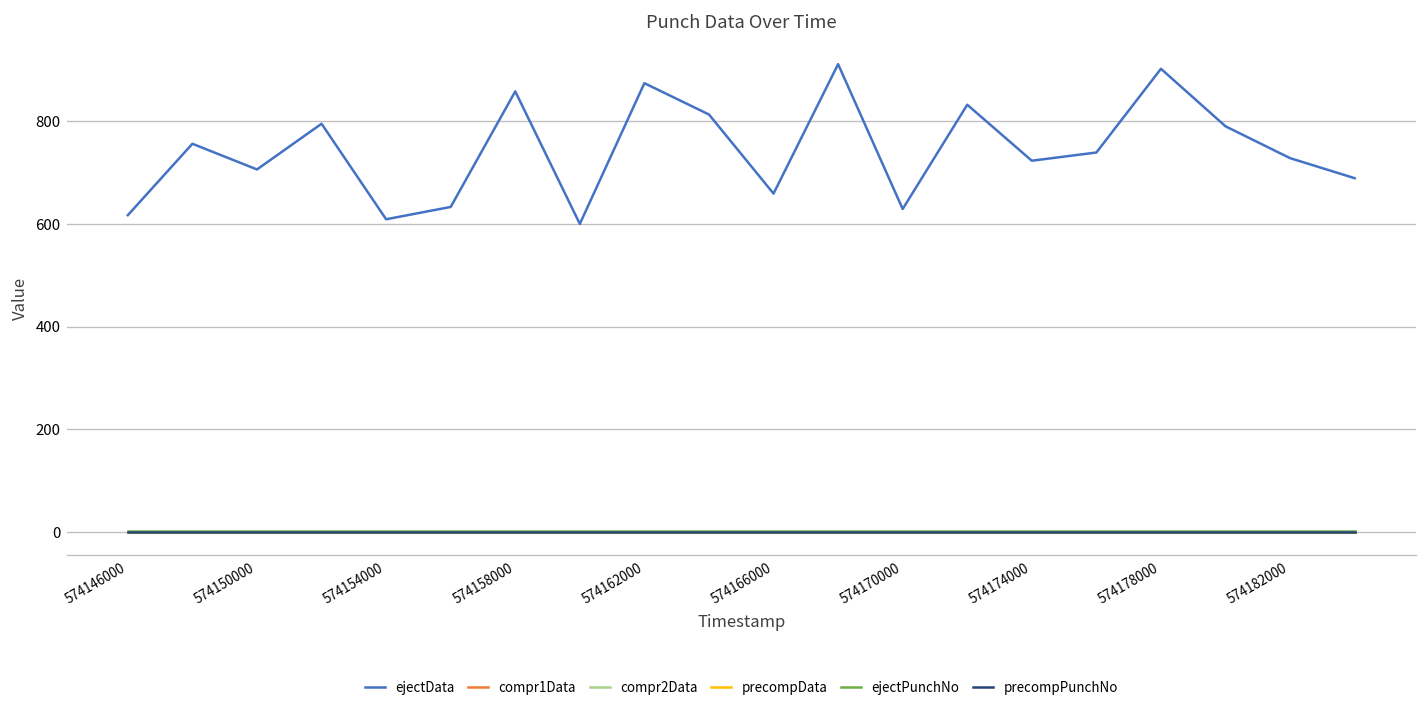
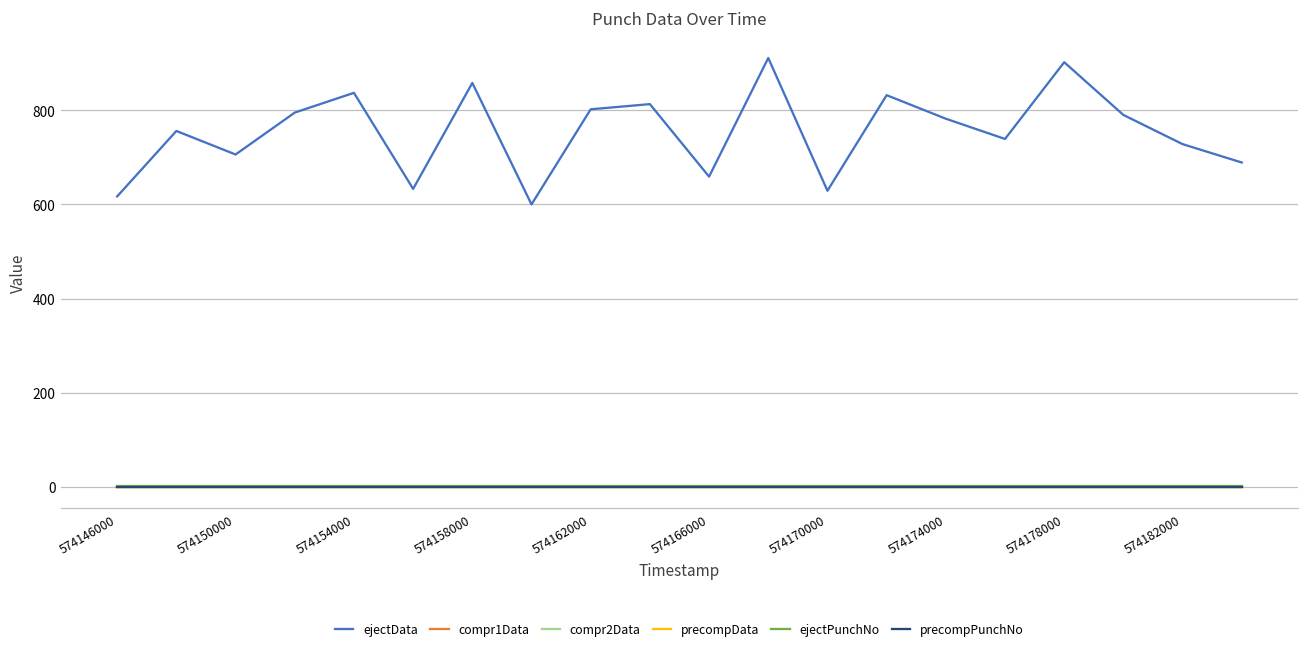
ejectData, 574154000: 610 -> 840
ejectData, 574162000: 870 -> 800
ejectData, 574174000: 720 -> 780
